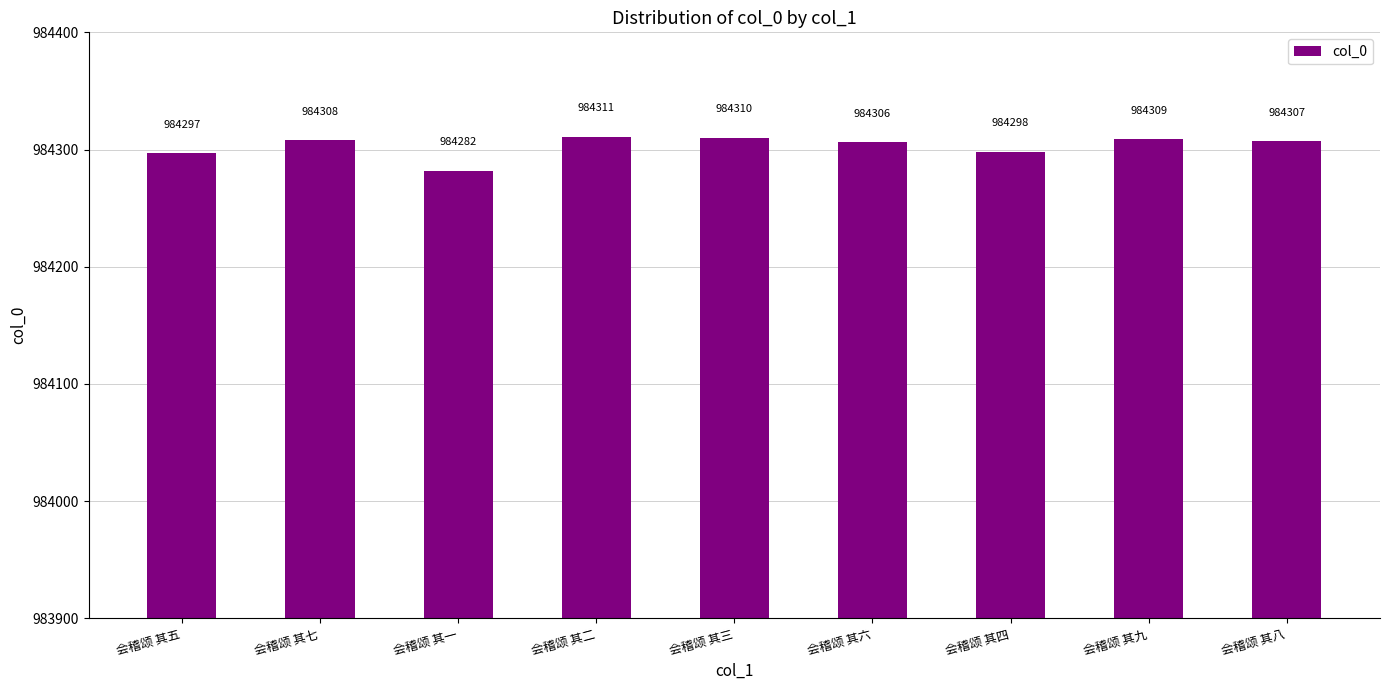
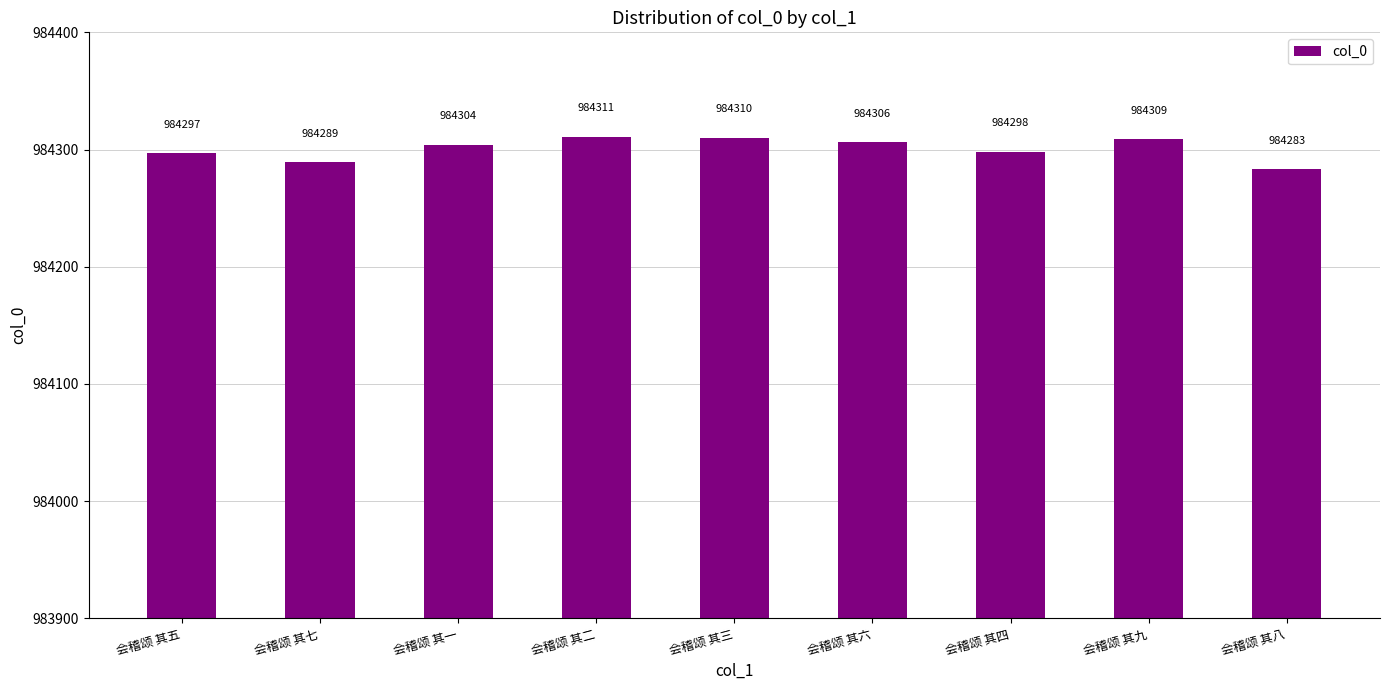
会稽颂 其七: 984308 -> 984289
会稽颂 其一: 984282 -> 984304
会稽颂 其八: 984307 -> 984283
